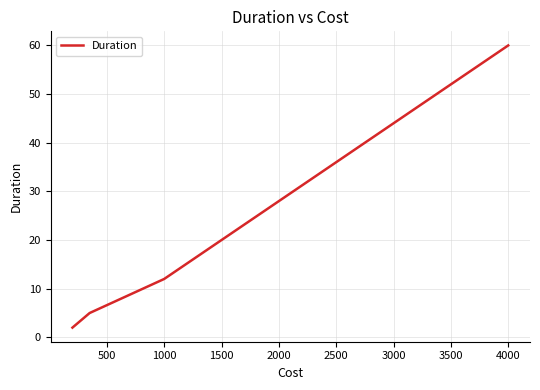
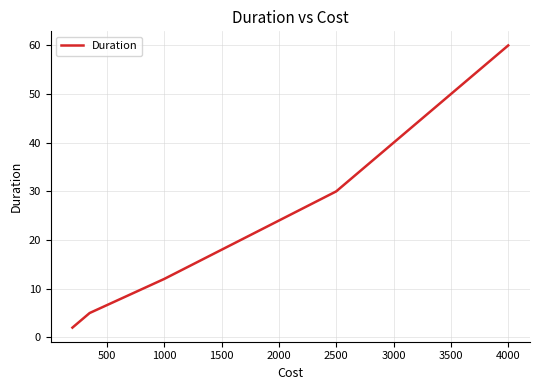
2500: 36 -> 30
